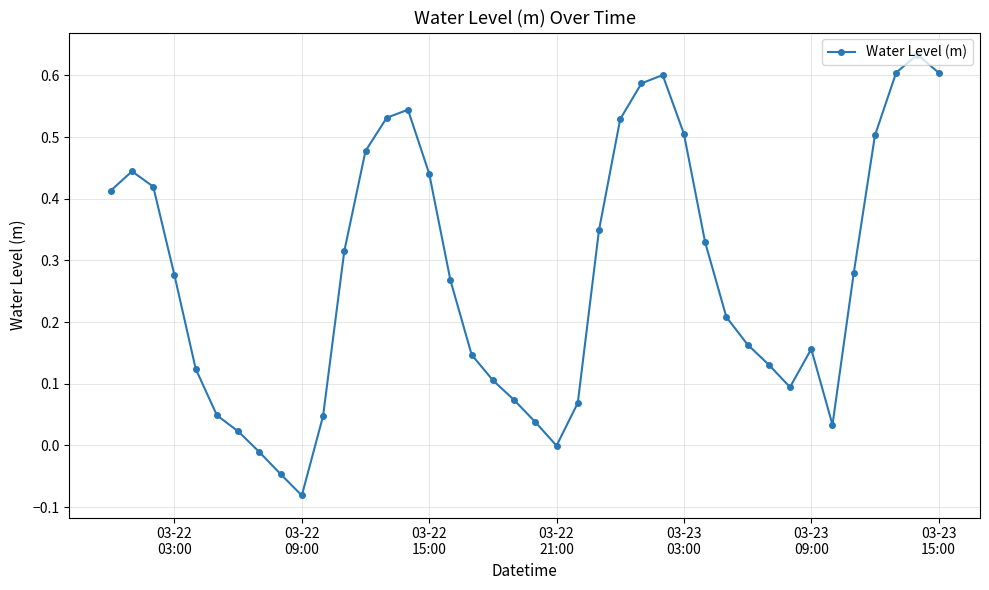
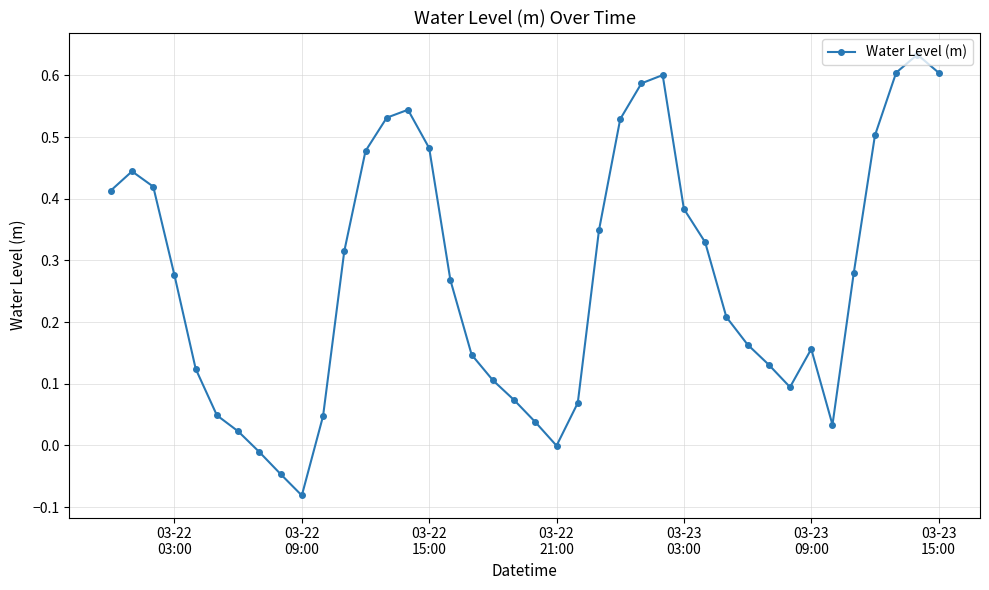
03-22 15:00: 0.44 -> 0.48
03-23 03:00: 0.51 -> 0.38
